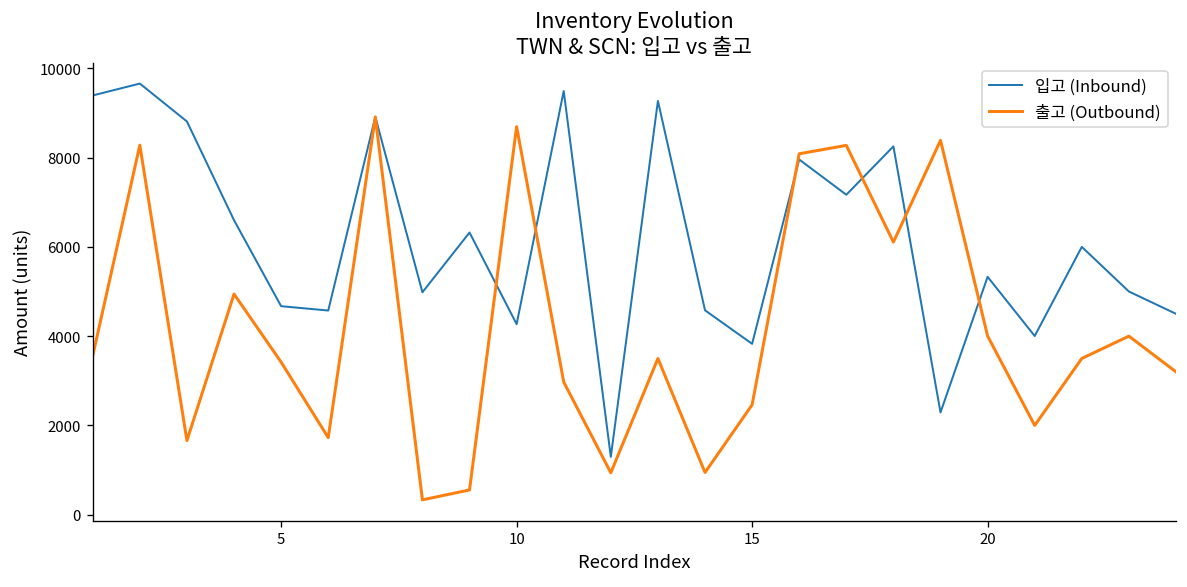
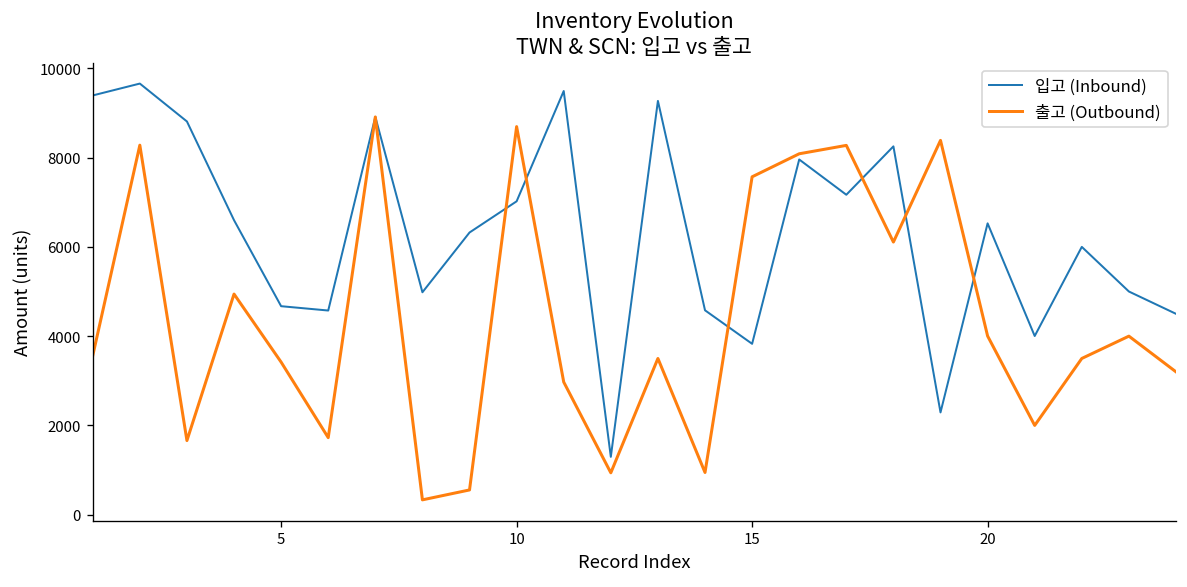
입고 (Inbound), 10: 4300 -> 7000
출고 (Outbound), 15: 2500 -> 7600
입고 (Inbound), 20: 5300 -> 6500
